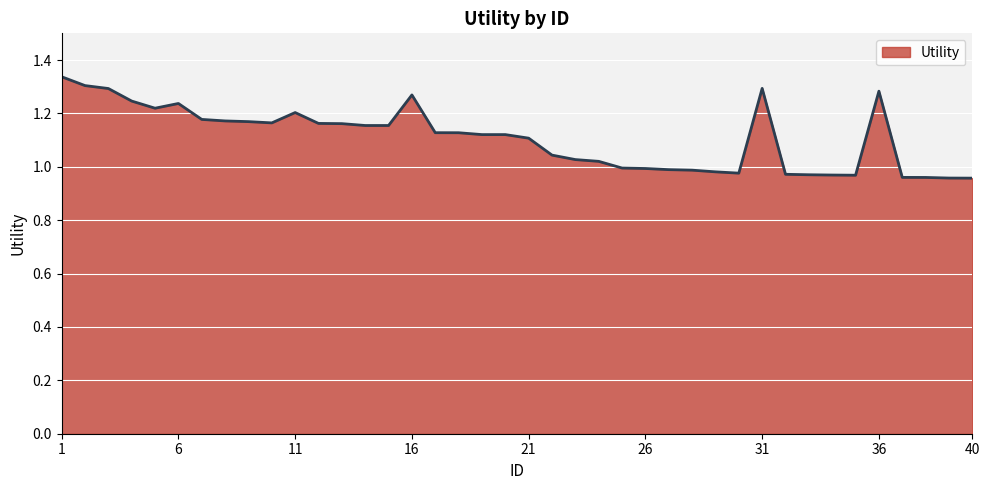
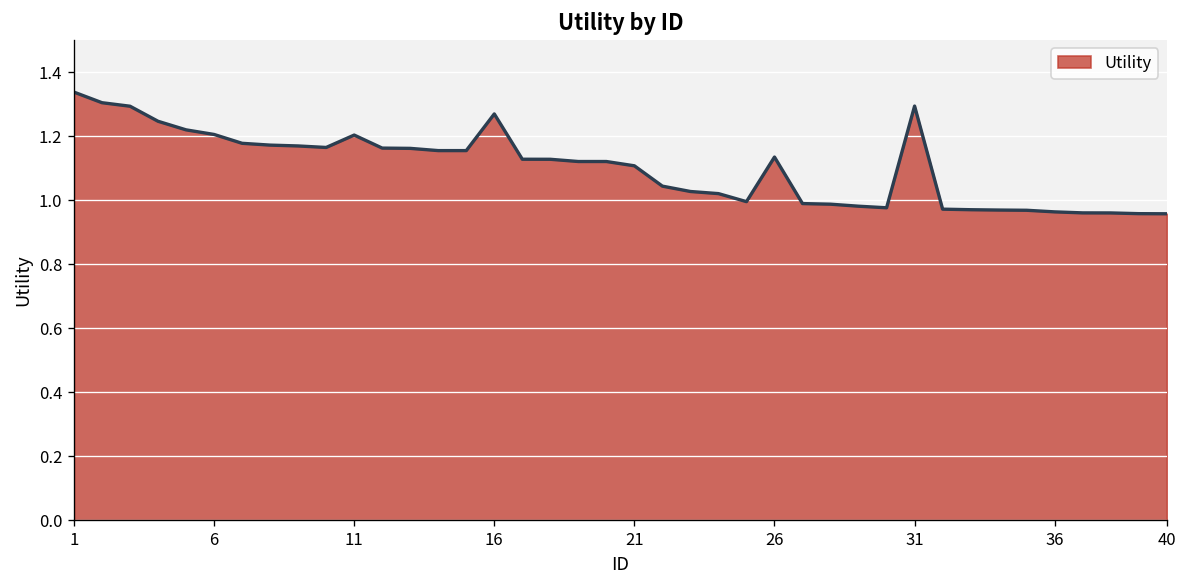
6: 1.24 -> 1.21
26: 0.99 -> 1.13
36: 1.28 -> 0.96
